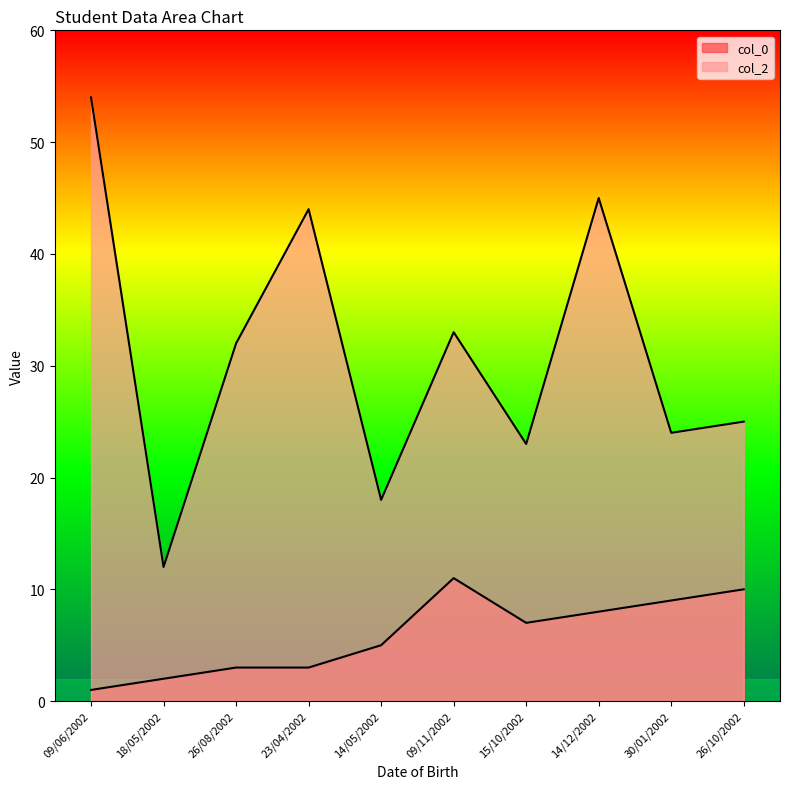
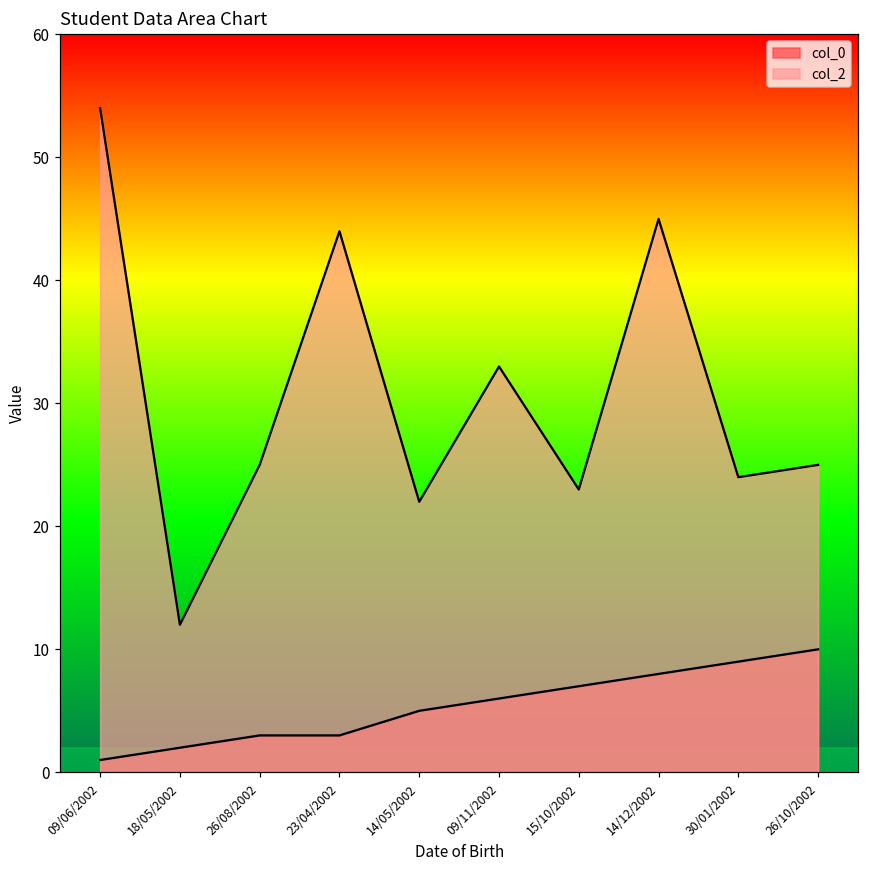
col_2, 26/08/2002: 32 -> 25
col_2, 14/05/2002: 18 -> 22
col_0, 09/11/2002: 11 -> 6
